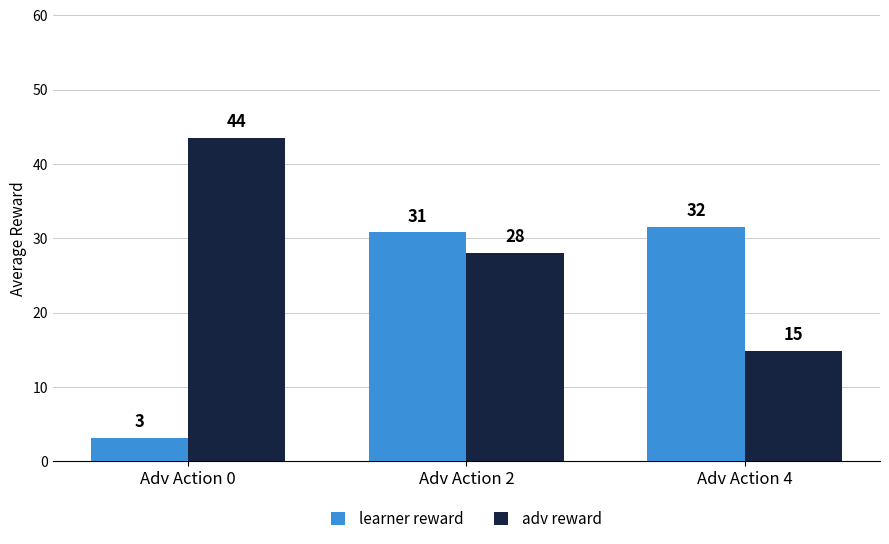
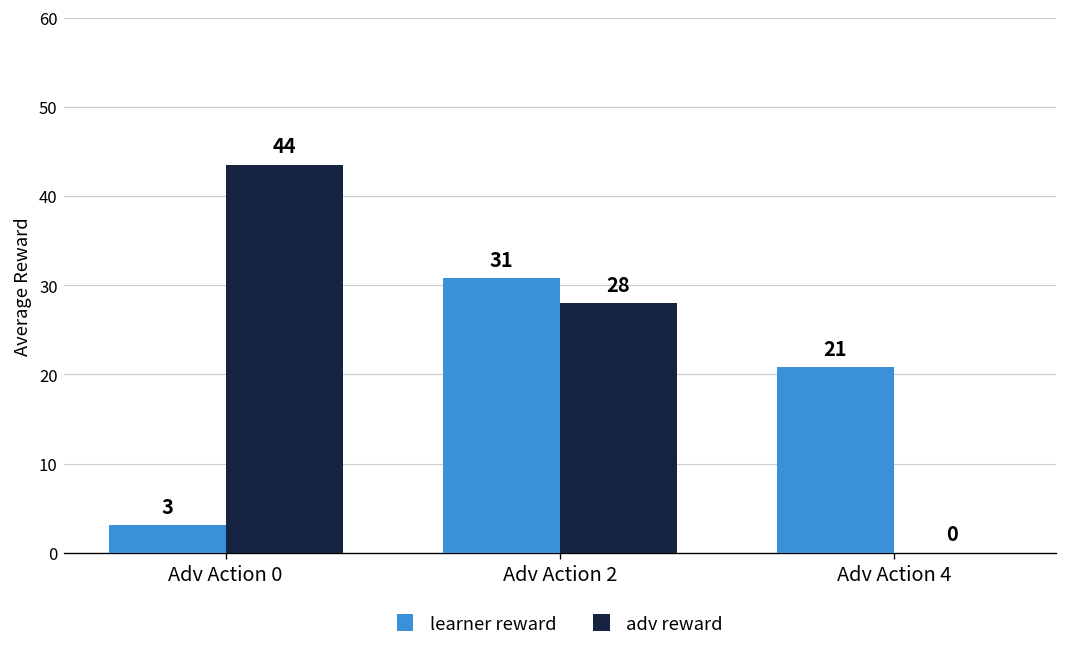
learner reward, Adv Action 4: 32 -> 21
adv reward, Adv Action 4: 15 -> 0
